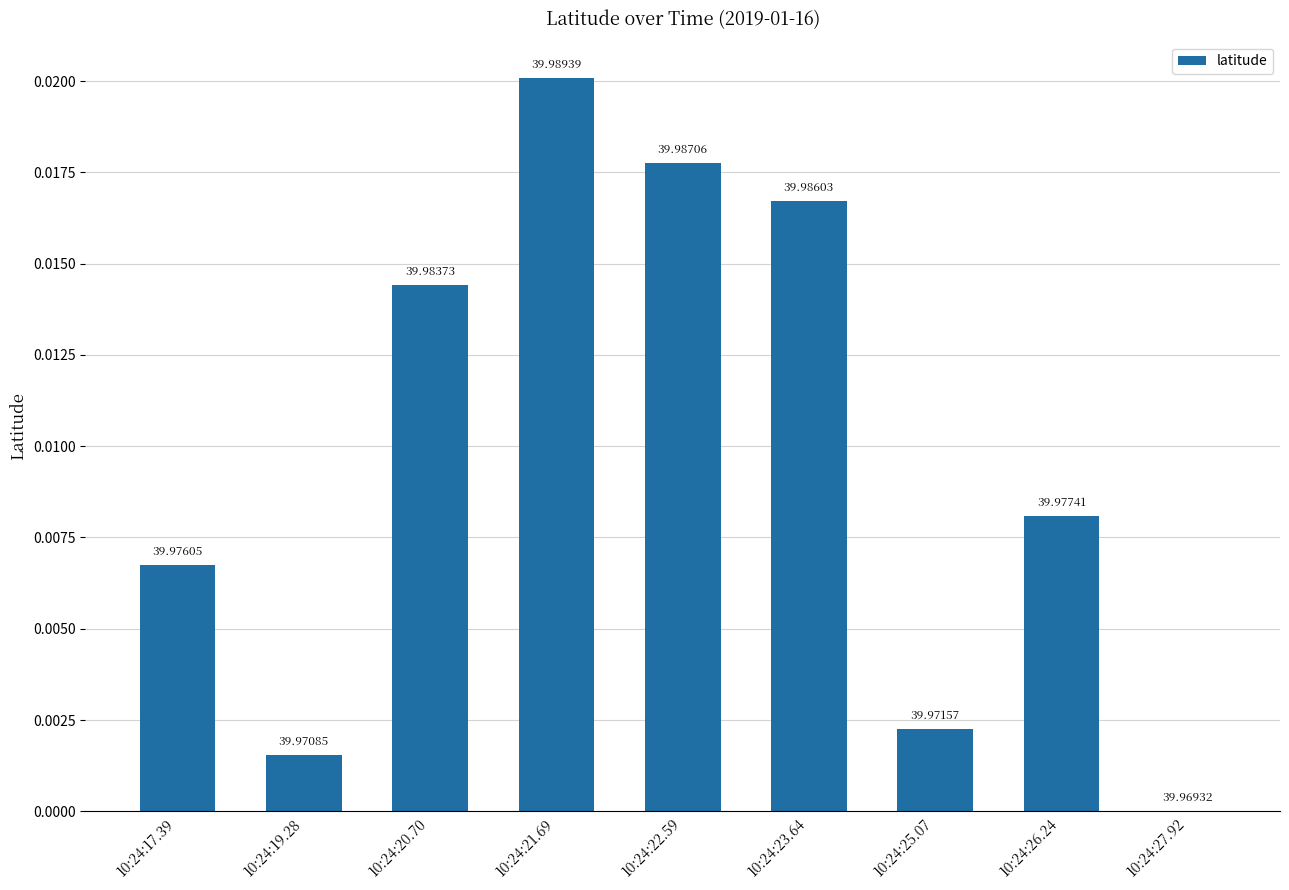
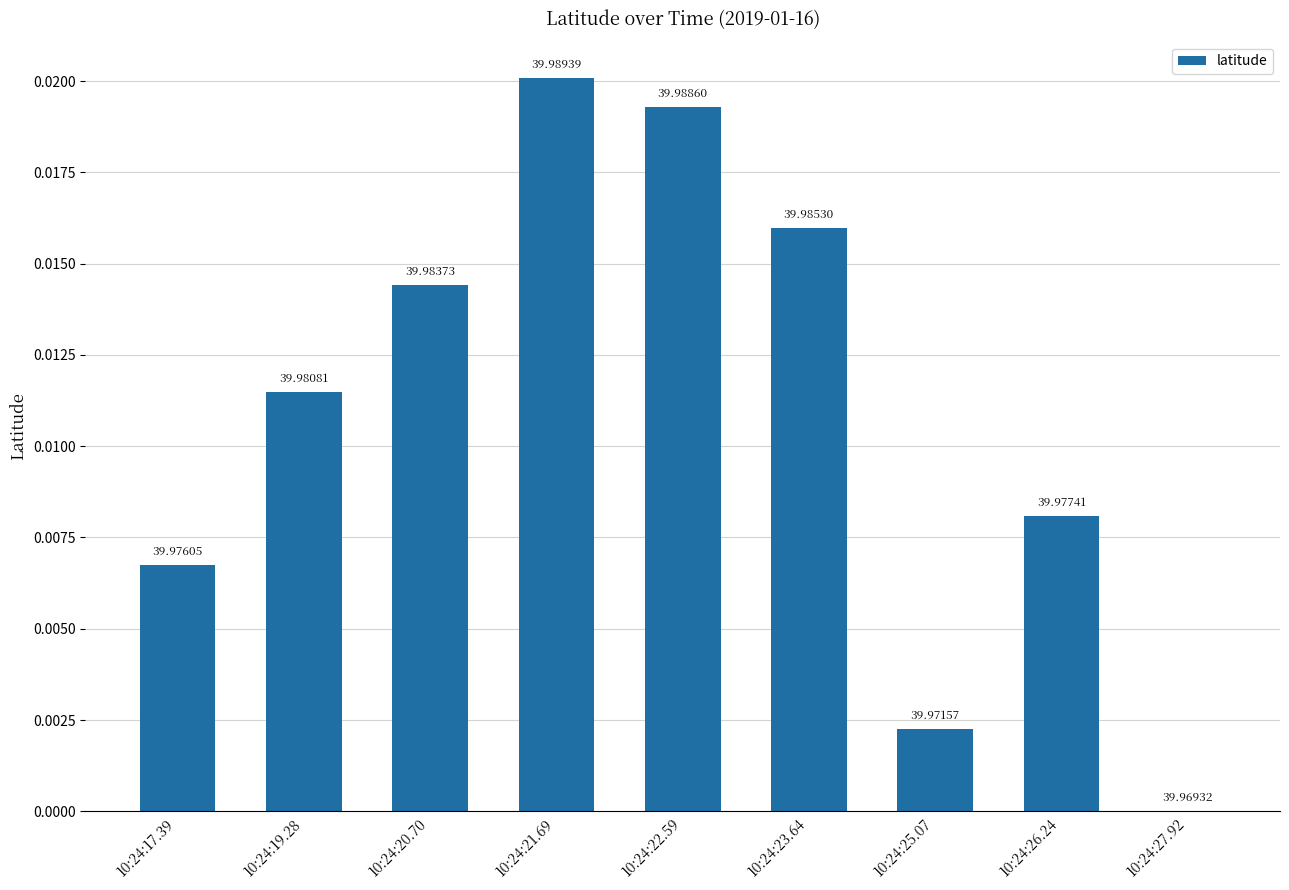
10:24:19.28: 39.97085 -> 39.98081
10:24:22.59: 39.98706 -> 39.98860
10:24:23.64: 39.98603 -> 39.98530
